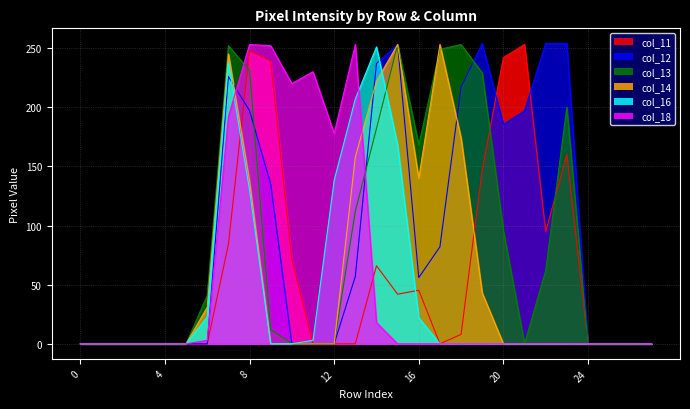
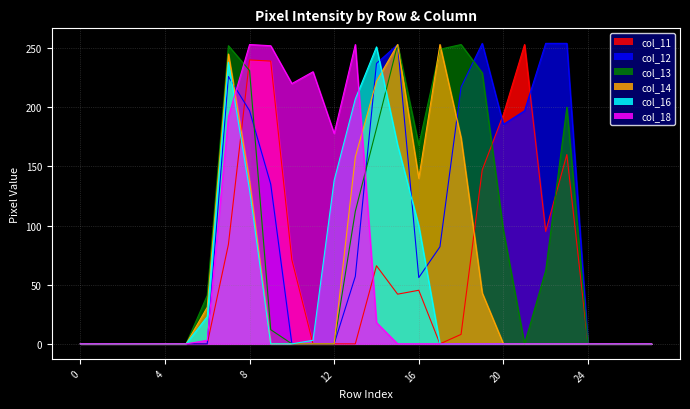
col_11, 8: 248 -> 240
col_16, 16: 22 -> 100
col_11, 20: 242 -> 194
